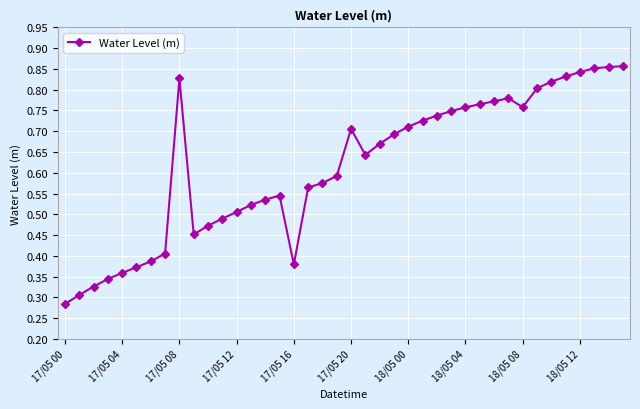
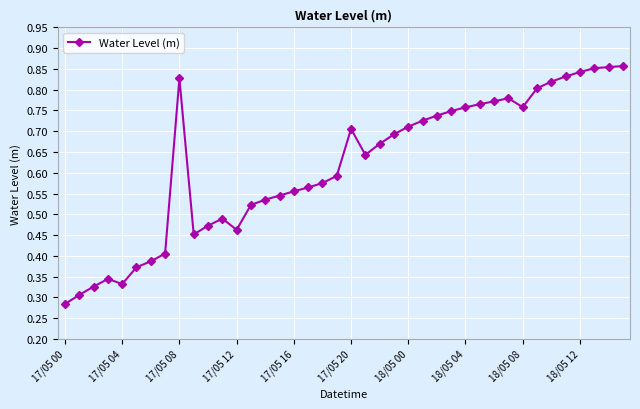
17/05 04: 0.36 -> 0.33
17/05 12: 0.51 -> 0.46
17/05 16: 0.38 -> 0.56
